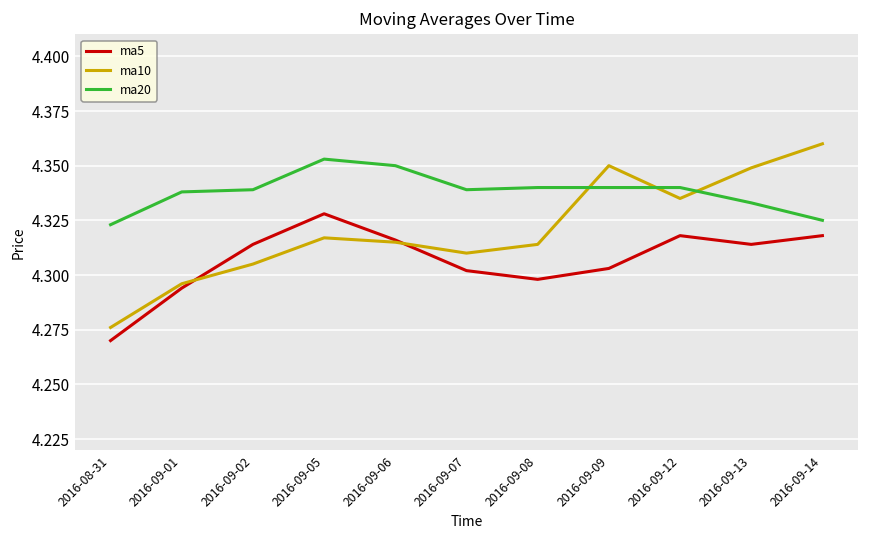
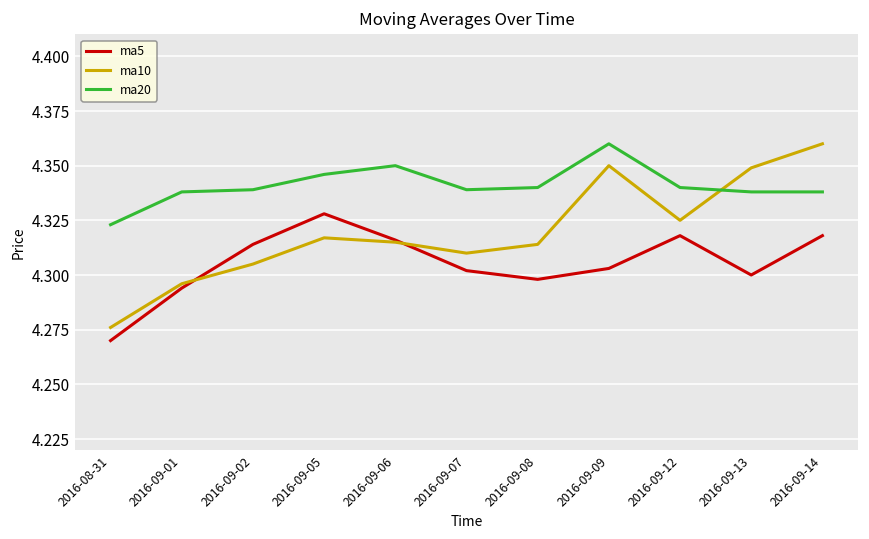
ma20, 2016-09-05: 4.353 -> 4.346
ma20, 2016-09-09: 4.34 -> 4.36
ma10, 2016-09-12: 4.335 -> 4.325
ma5, 2016-09-13: 4.314 -> 4.300
ma20, 2016-09-13: 4.333 -> 4.338
ma20, 2016-09-14: 4.325 -> 4.338
